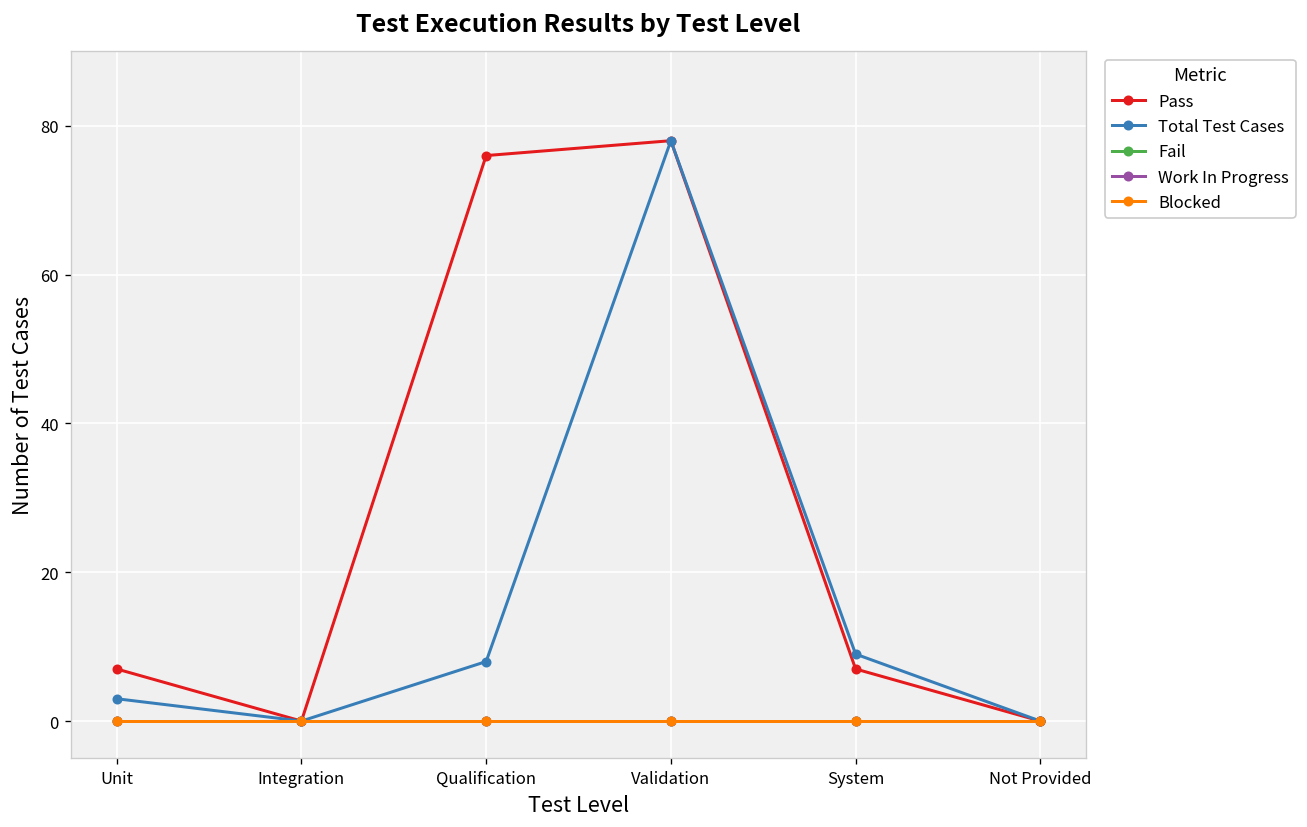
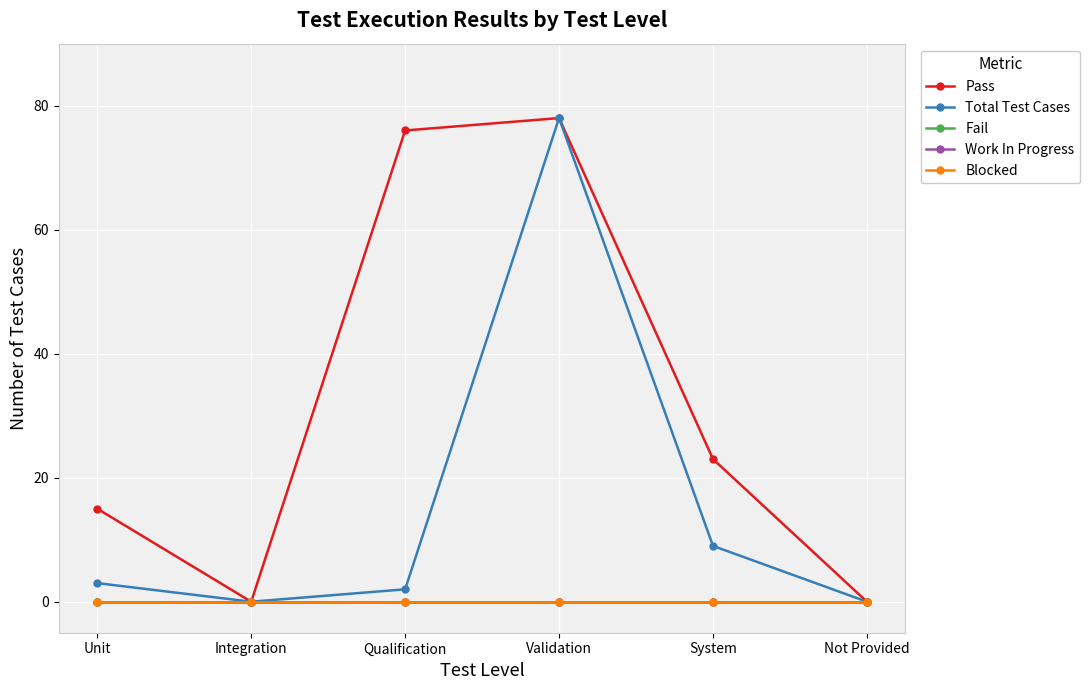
Pass, Unit: 7 -> 15
Total Test Cases, Qualification: 8 -> 2
Pass, System: 7 -> 23
